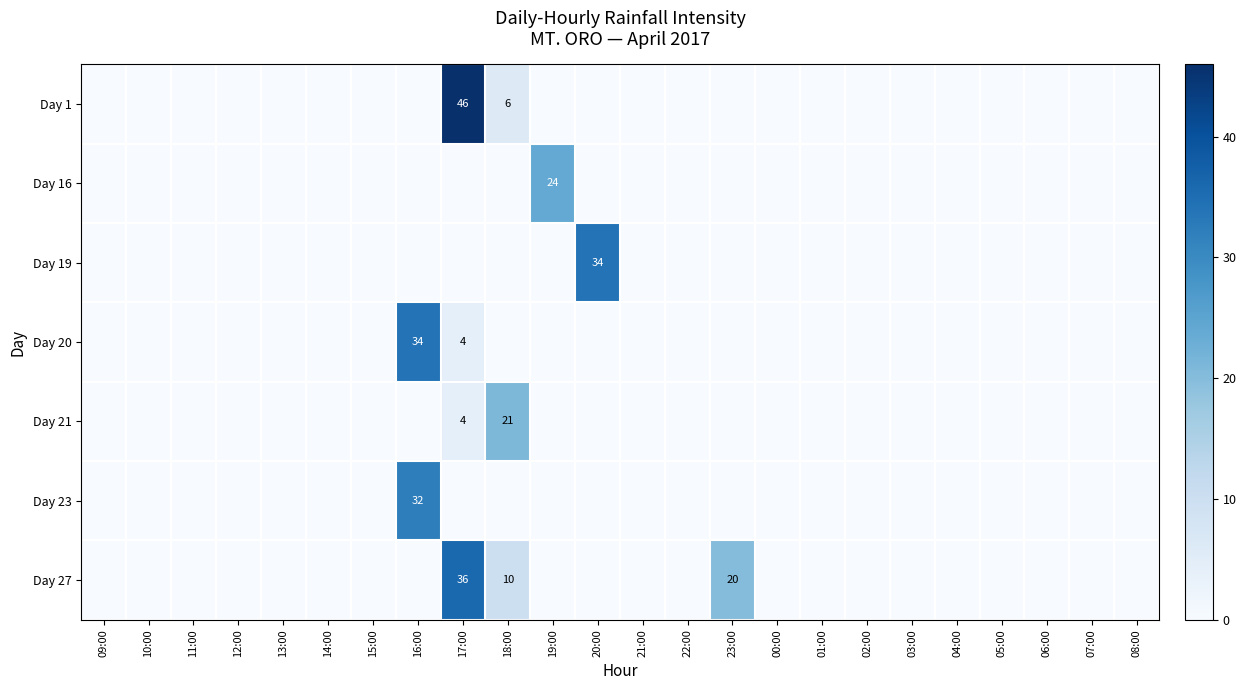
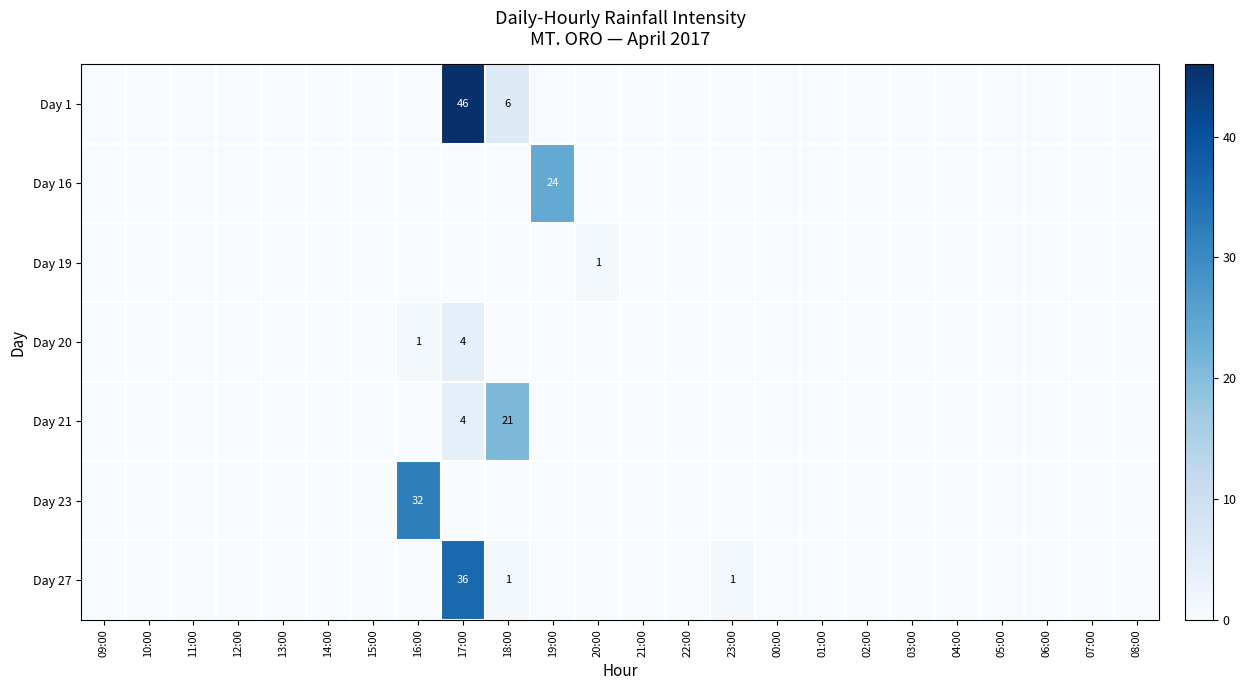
Day 19, 20:00: 34 -> 1
Day 20, 16:00: 34 -> 1
Day 27, 18:00: 10 -> 1
Day 27, 23:00: 20 -> 1
